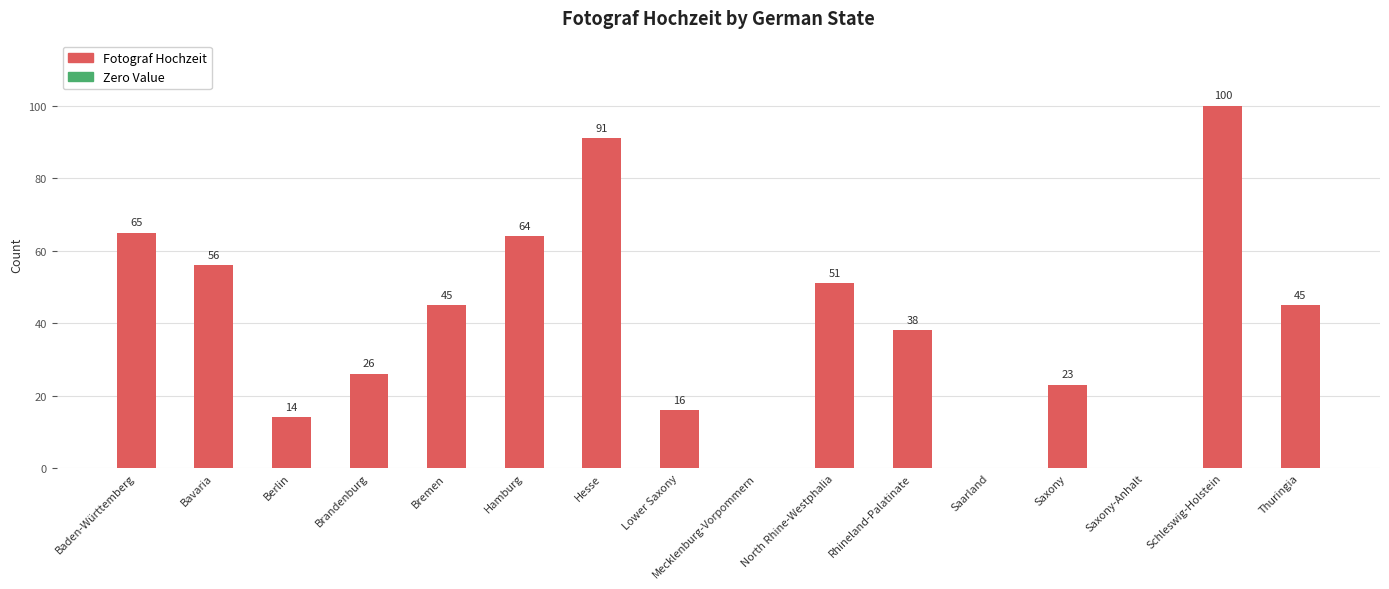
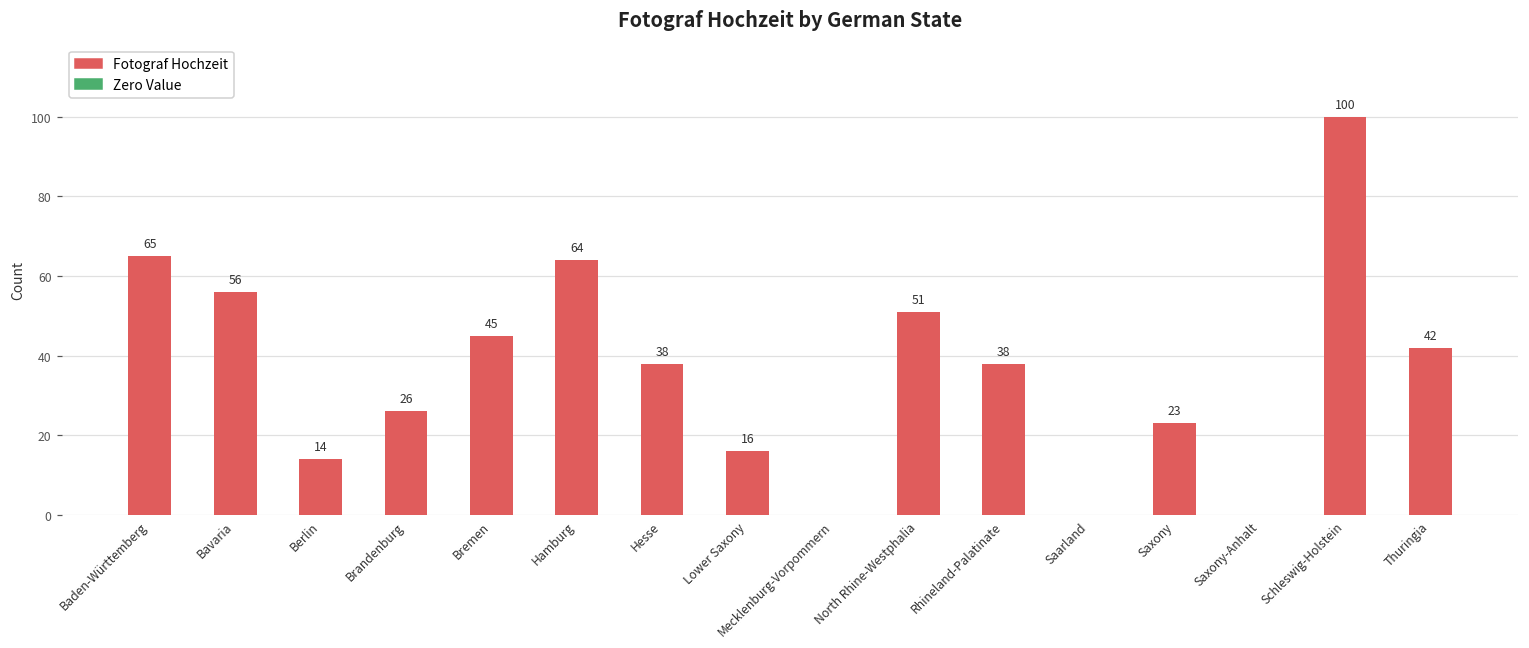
Hesse: 91 -> 38
Thuringia: 45 -> 42
